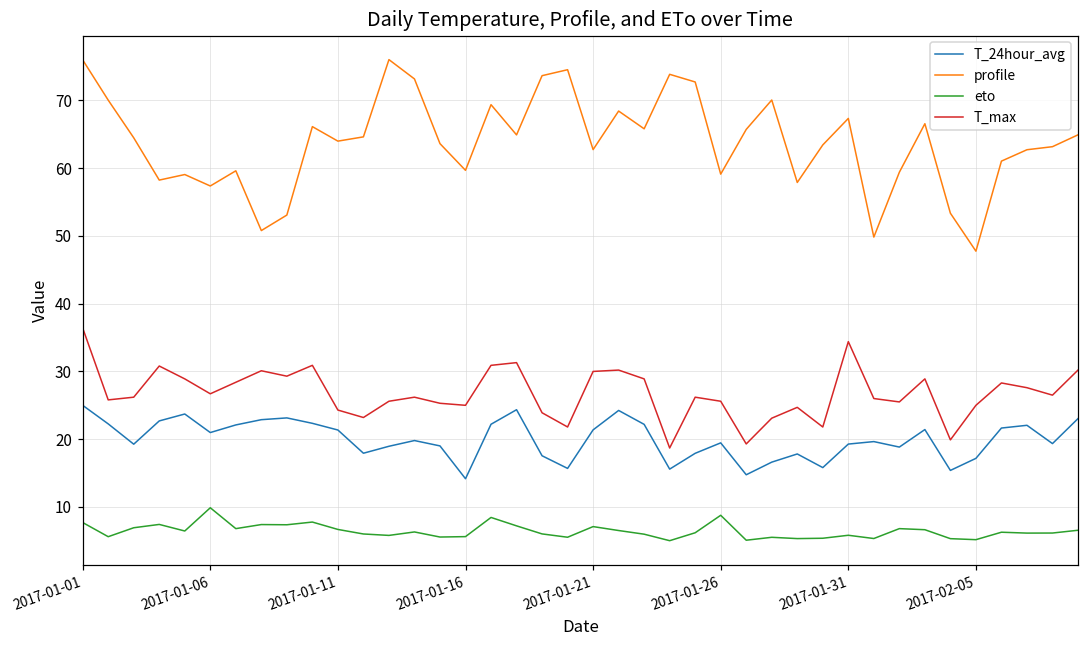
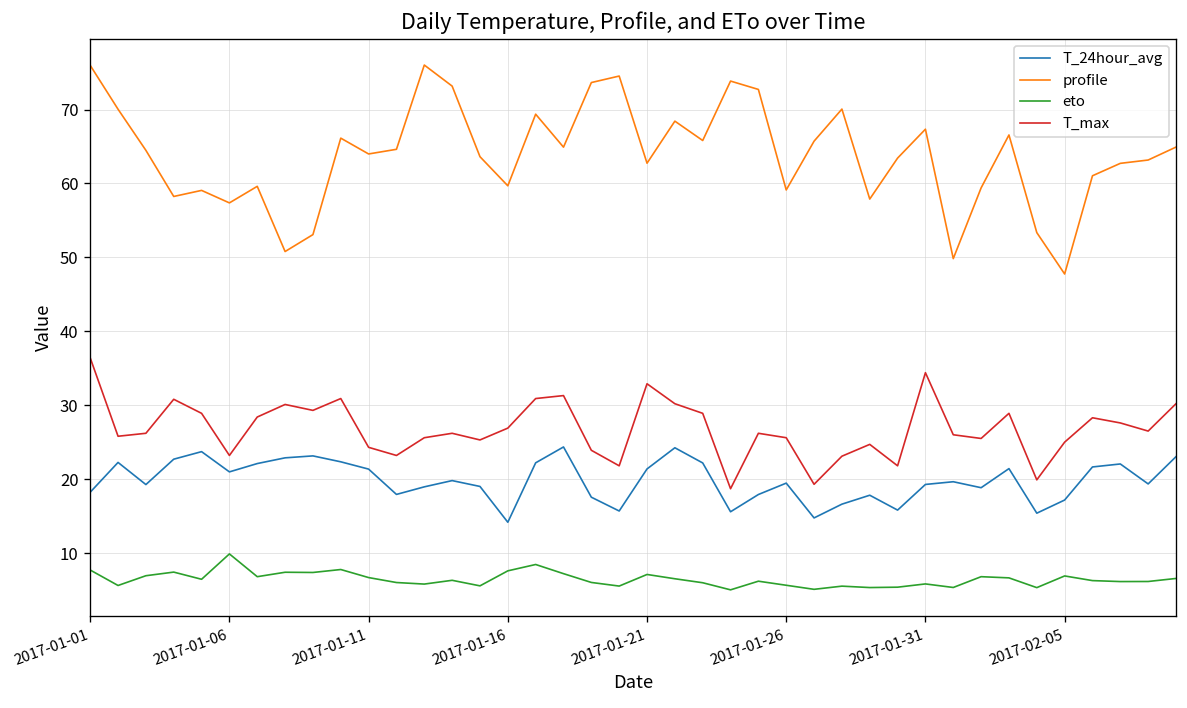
T_24hour_avg, 2017-01-01: 25 -> 18
T_max, 2017-01-06: 27 -> 23
eto, 2017-01-16: 6 -> 8
T_max, 2017-01-16: 25 -> 27
T_max, 2017-01-21: 30 -> 33
eto, 2017-01-26: 9 -> 6
eto, 2017-02-05: 5 -> 7
